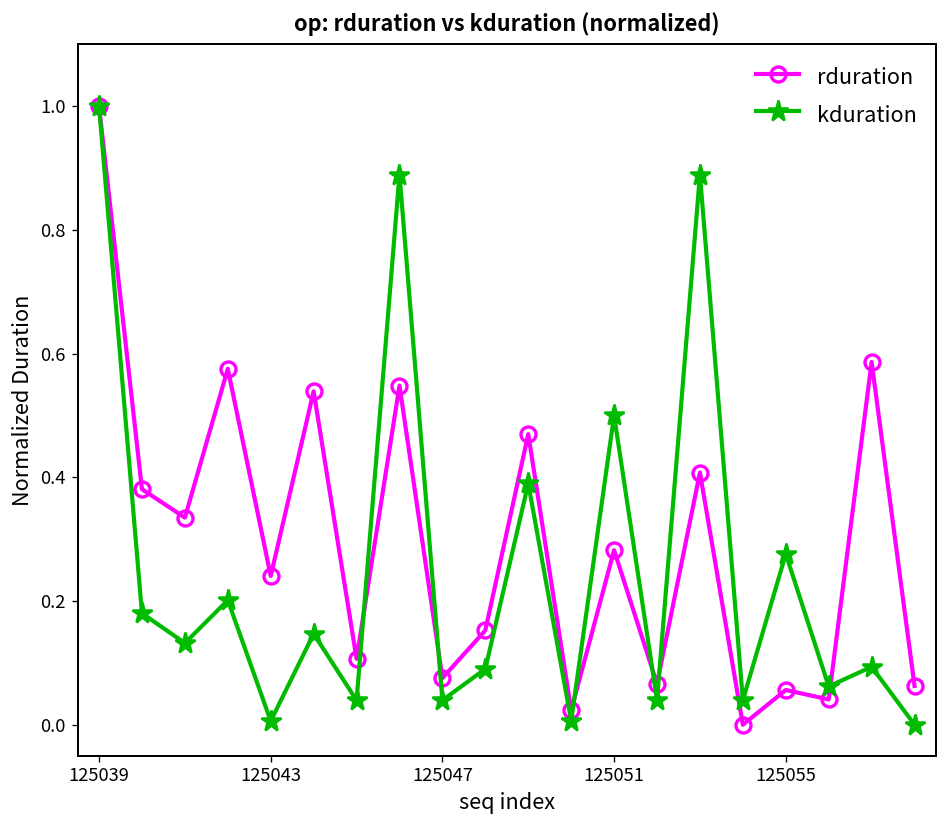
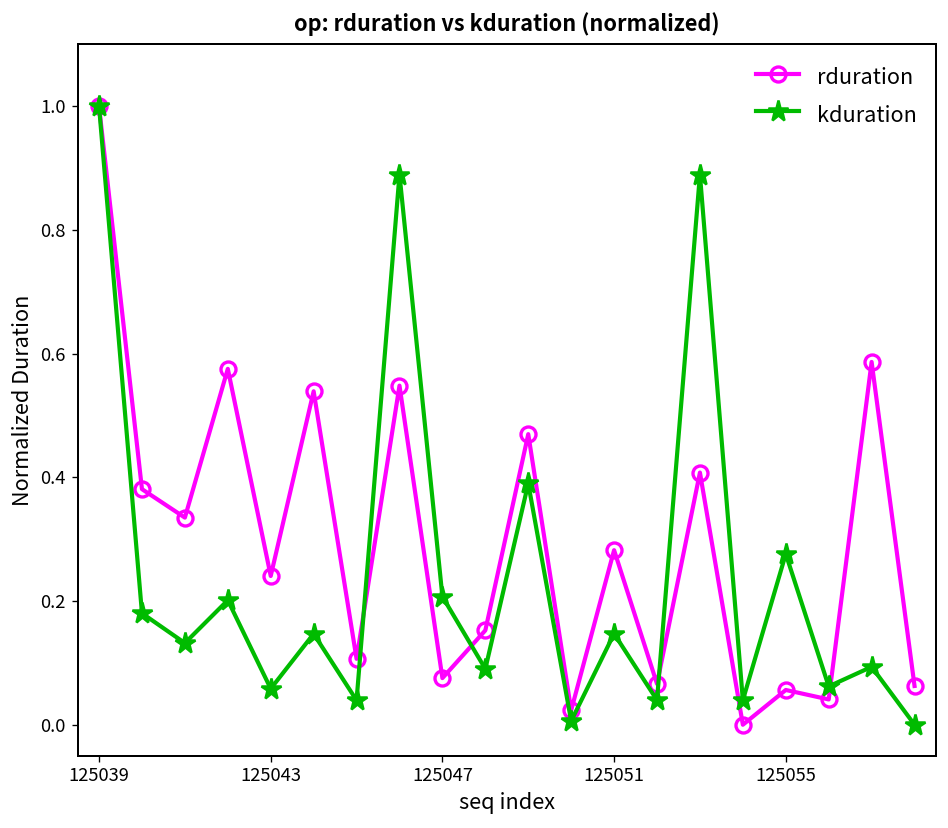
kduration, 125043: 0.01 -> 0.06
kduration, 125047: 0.04 -> 0.21
kduration, 125051: 0.50 -> 0.15
